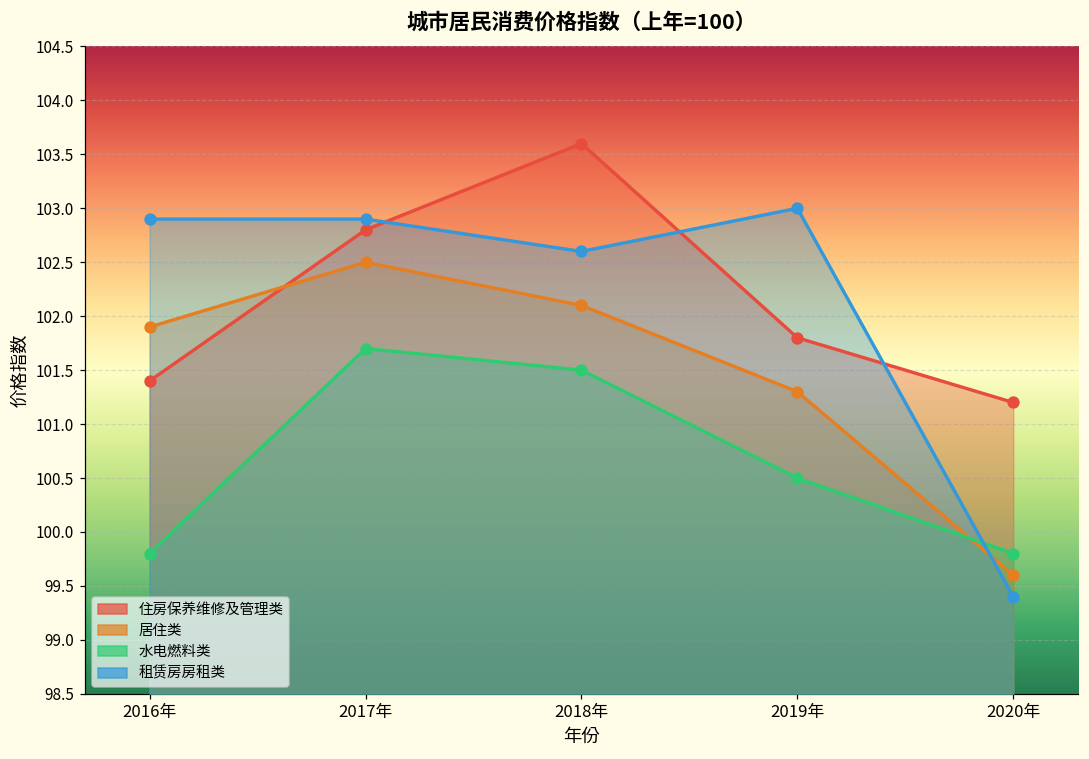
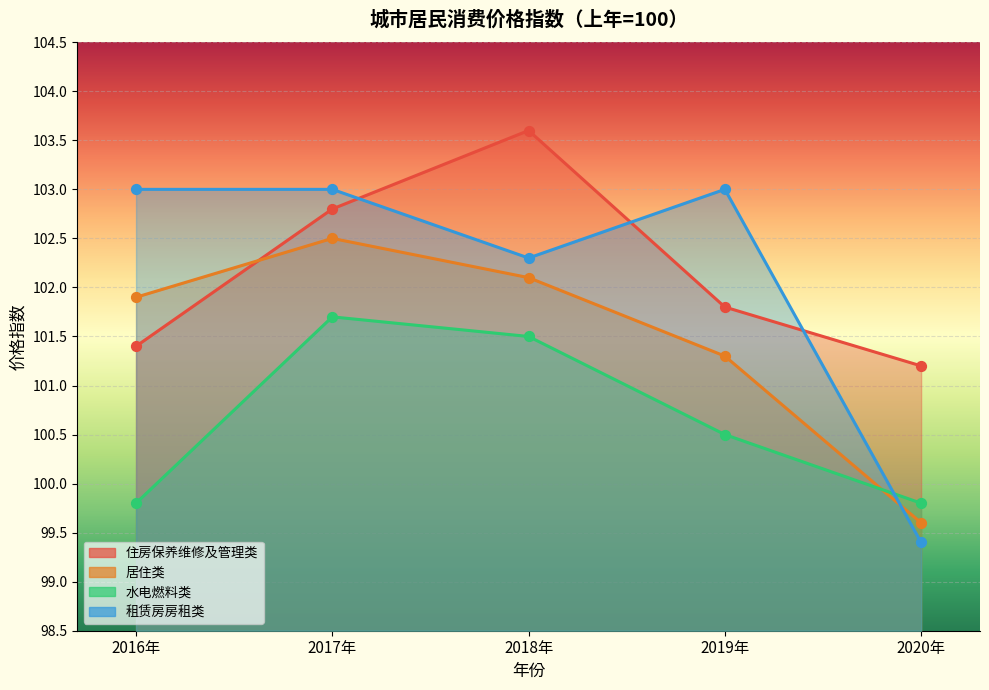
租赁房房租类, 2016年: 102.9 -> 103.0
租赁房房租类, 2017年: 102.9 -> 103.0
租赁房房租类, 2018年: 102.6 -> 102.3
